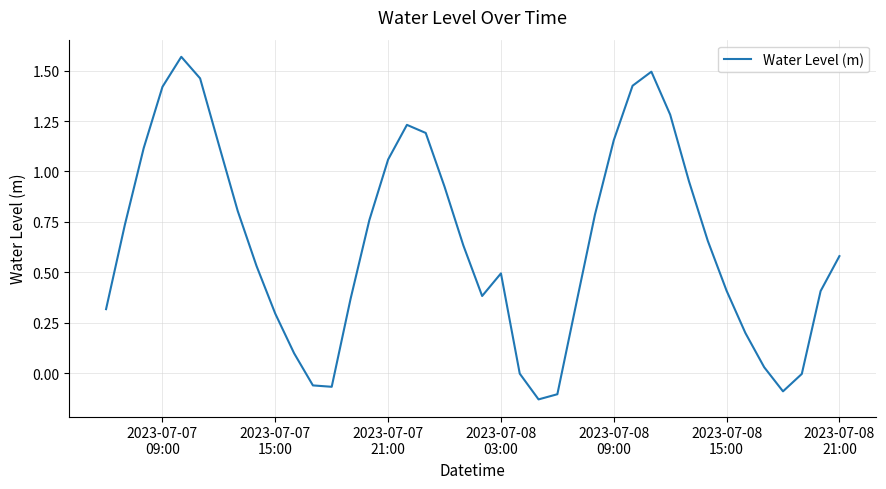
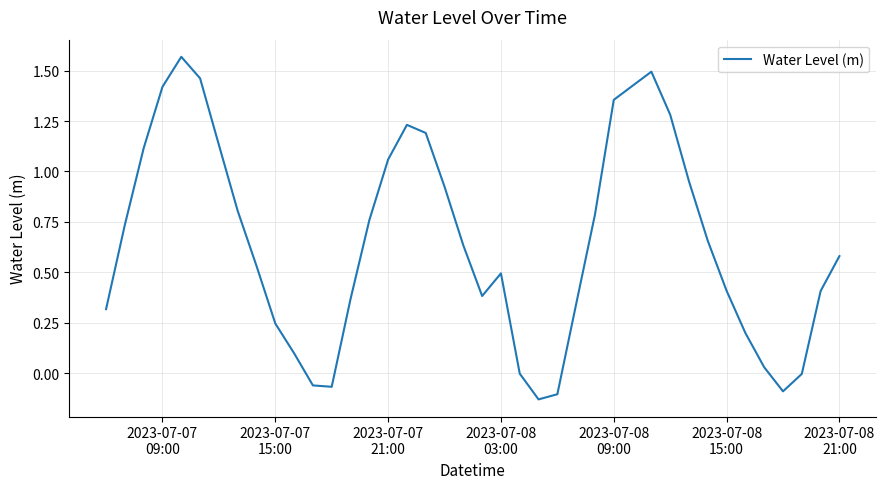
2023-07-07 15:00: 0.29 -> 0.25
2023-07-08 09:00: 1.15 -> 1.35
